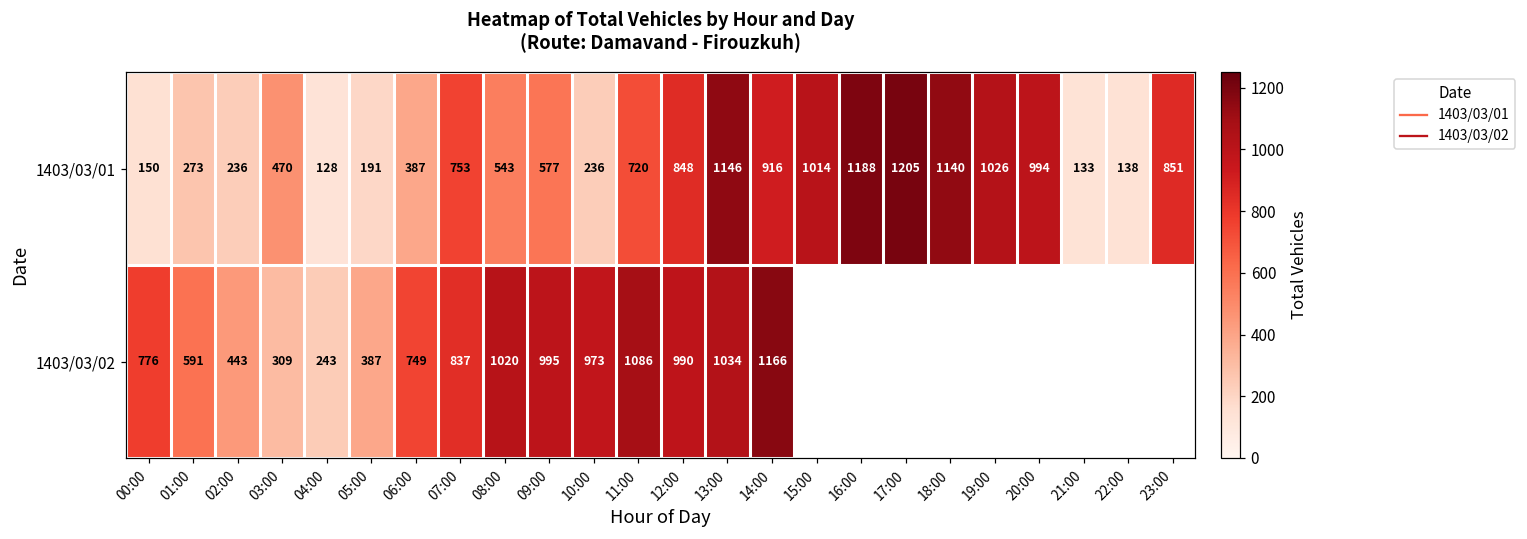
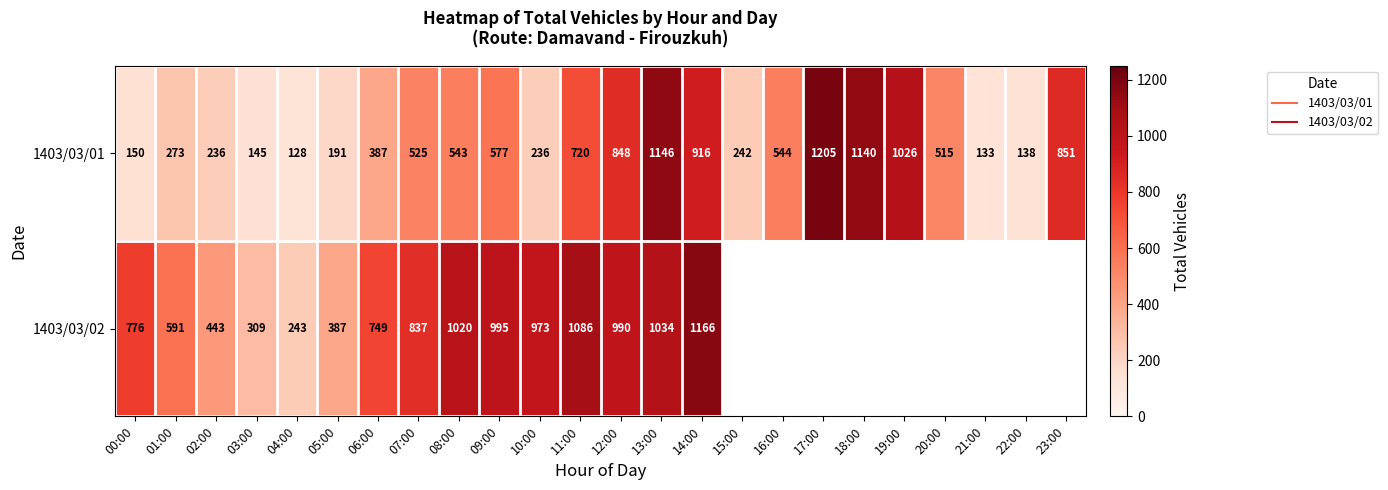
1403/03/01, 03:00: 470 -> 145
1403/03/01, 07:00: 753 -> 525
1403/03/01, 15:00: 1014 -> 242
1403/03/01, 16:00: 1188 -> 544
1403/03/01, 20:00: 994 -> 515
